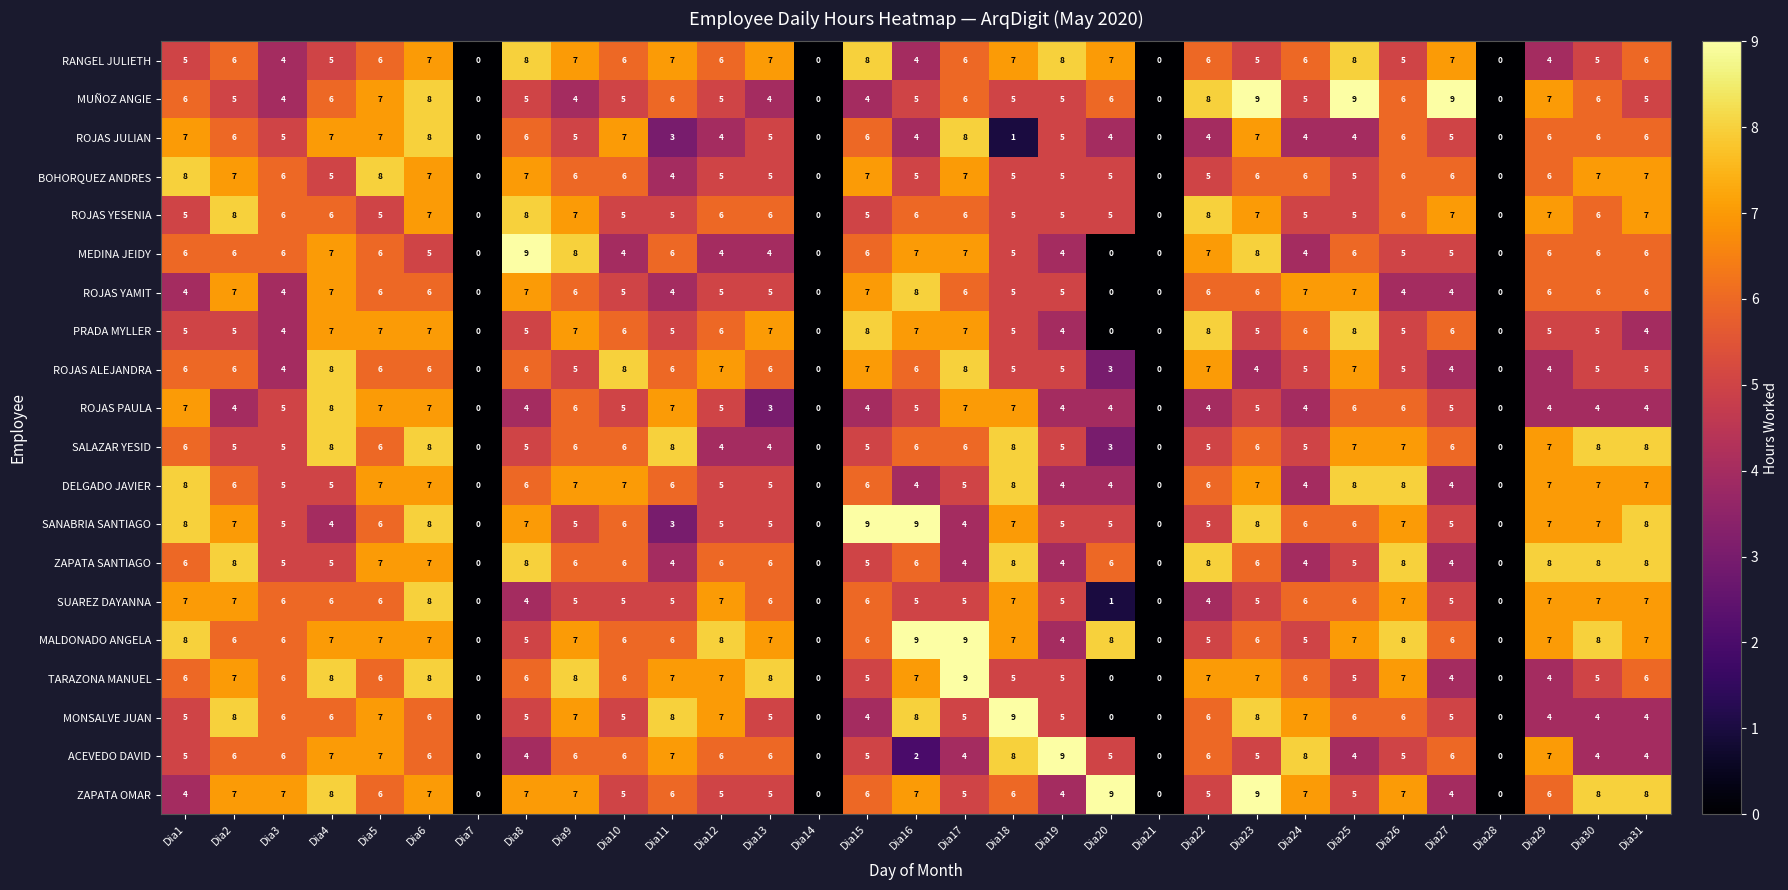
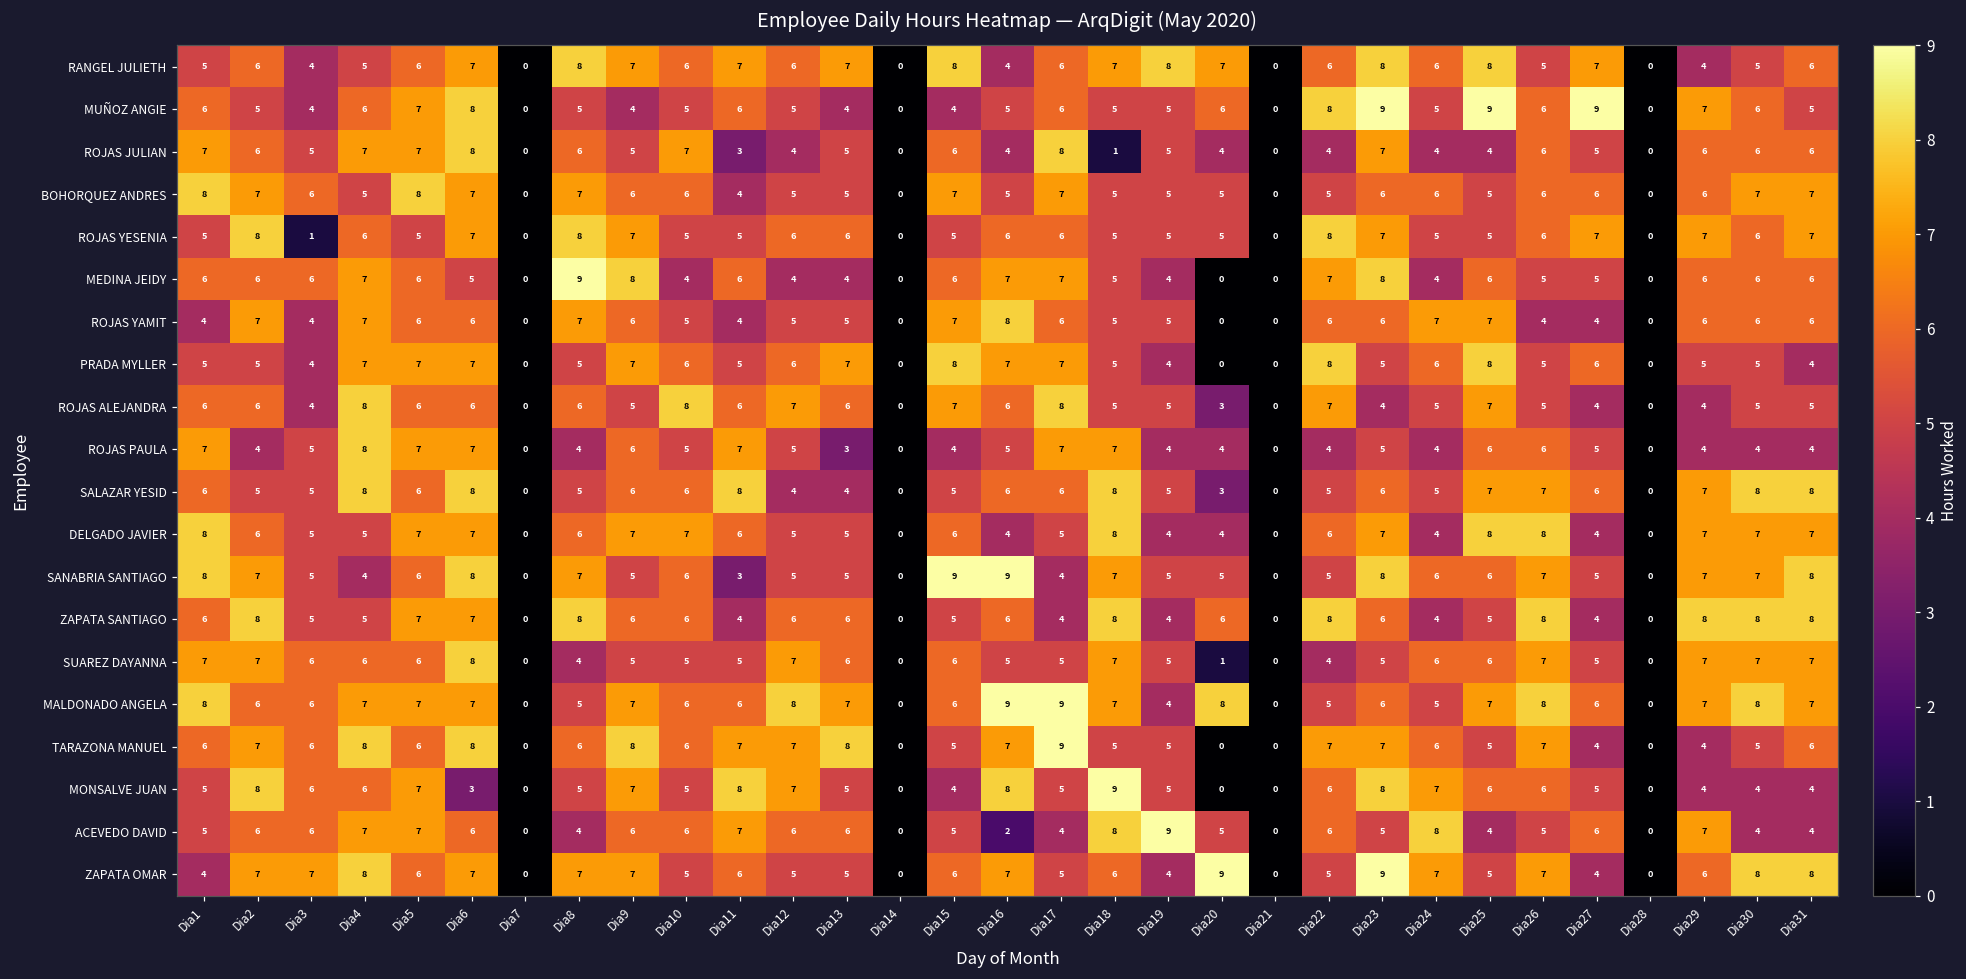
RANGEL JULIETH, Dia23: 5 -> 8
ROJAS YESENIA, Dia3: 6 -> 1
MONSALVE JUAN, Dia6: 6 -> 3
